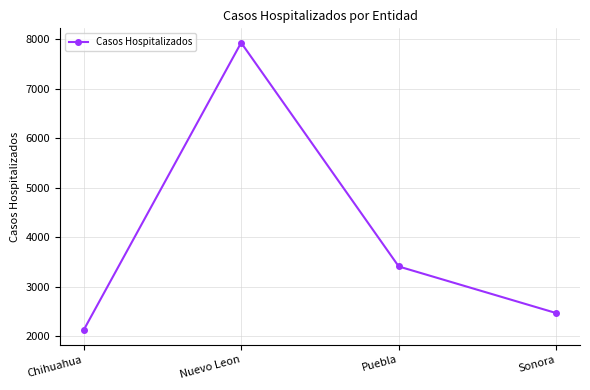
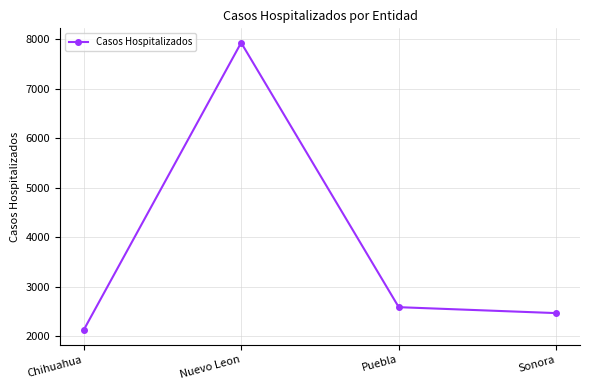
Puebla: 3400 -> 2600
